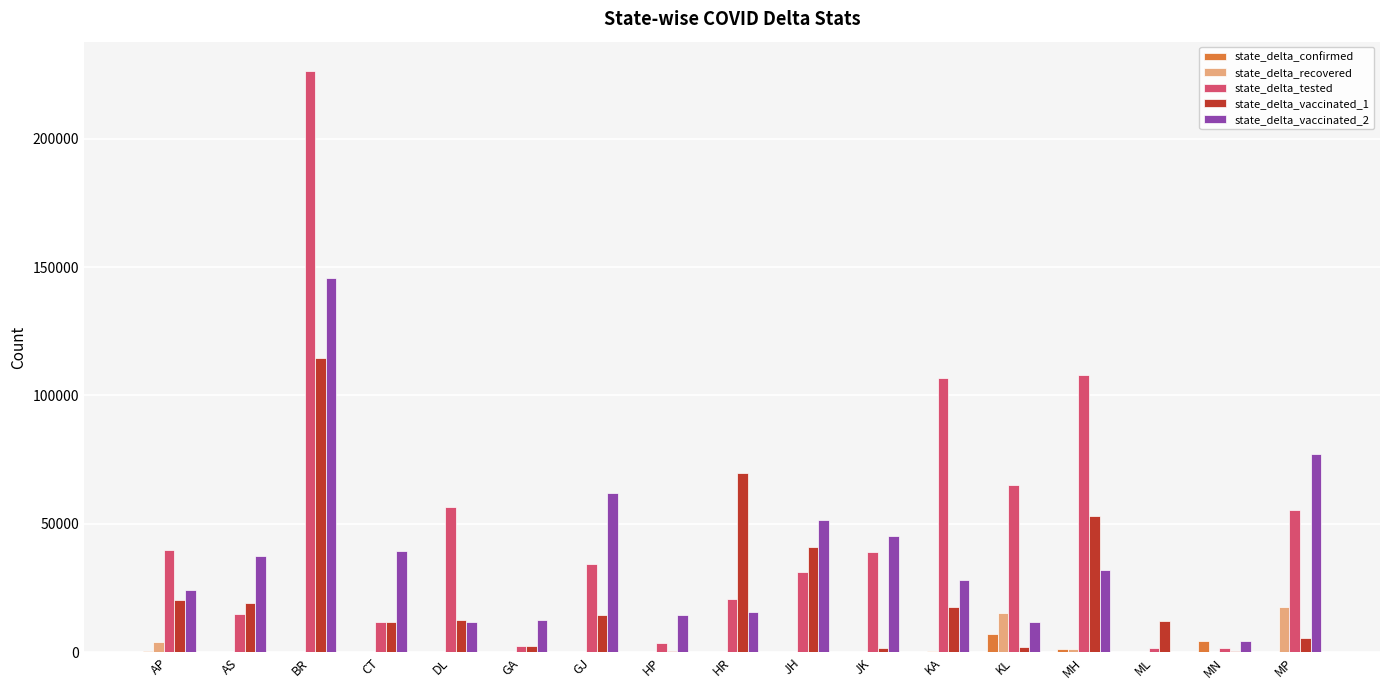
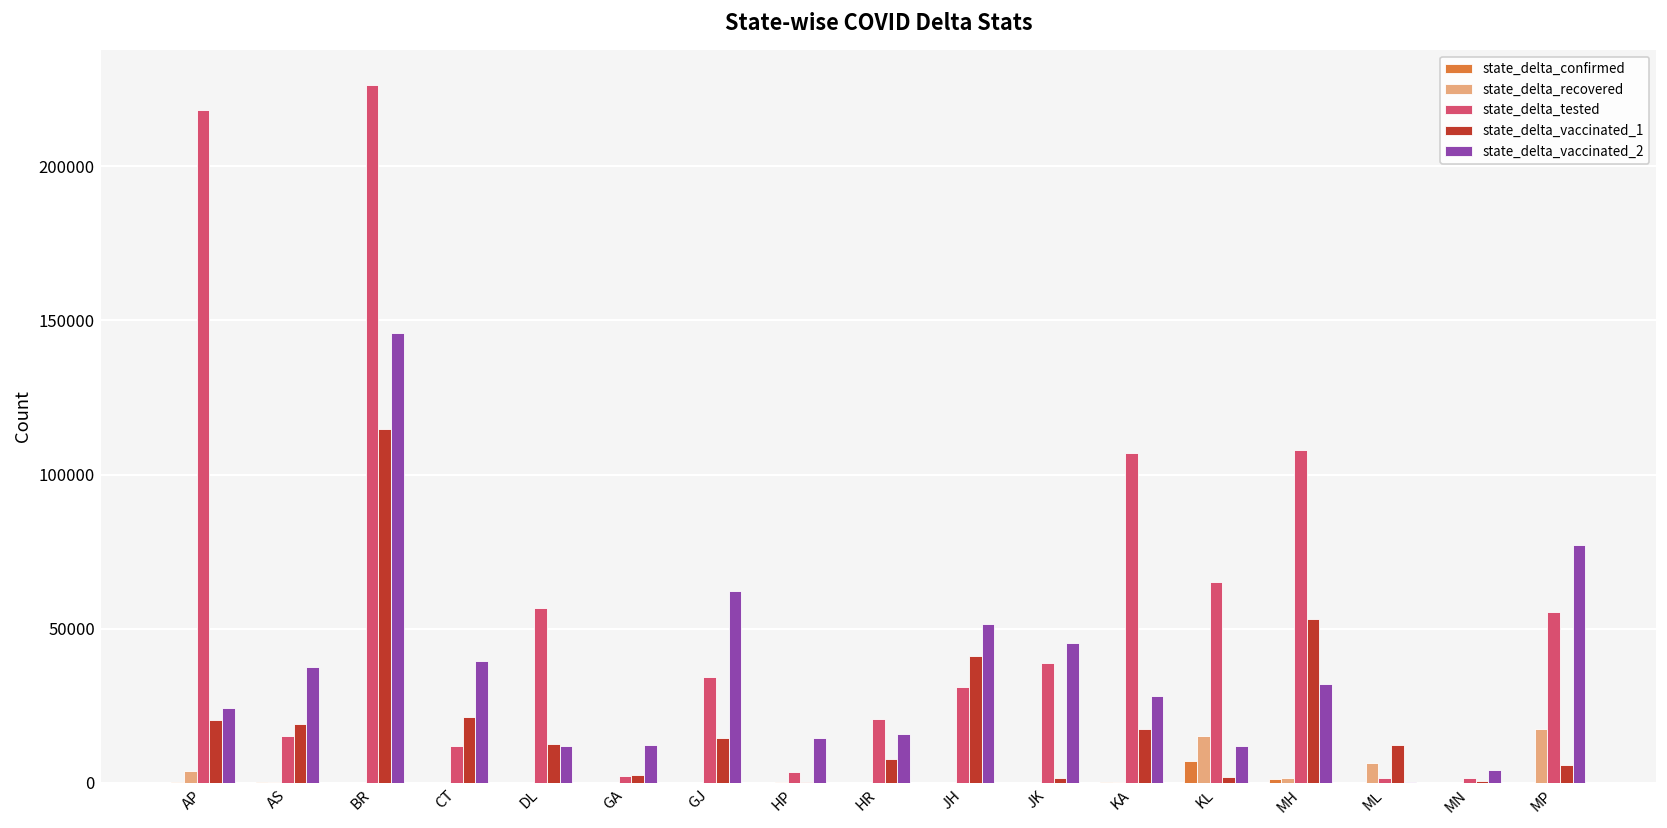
state_delta_tested, AP: 40000 -> 218000
state_delta_vaccinated_1, CT: 12000 -> 21000
state_delta_vaccinated_1, HR: 70000 -> 8000
state_delta_recovered, ML: 0 -> 7000
state_delta_confirmed, MN: 5000 -> 0
